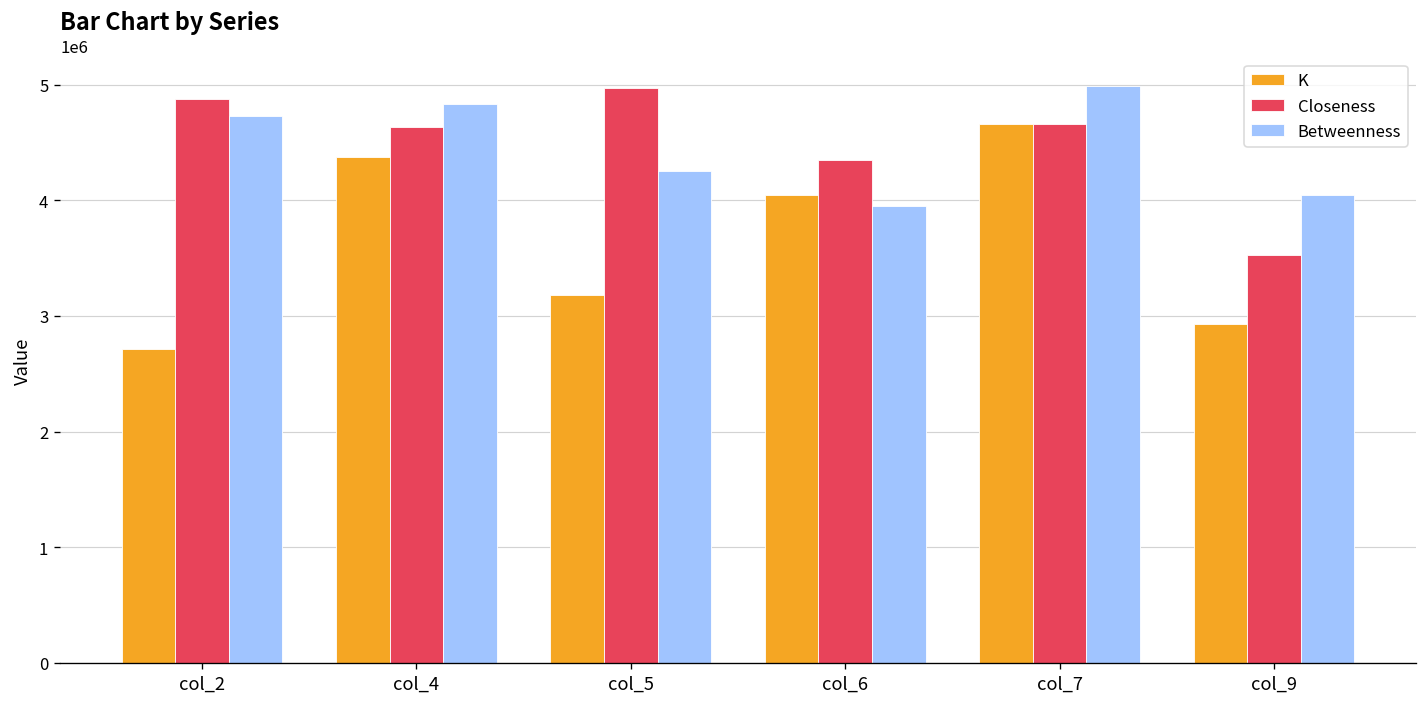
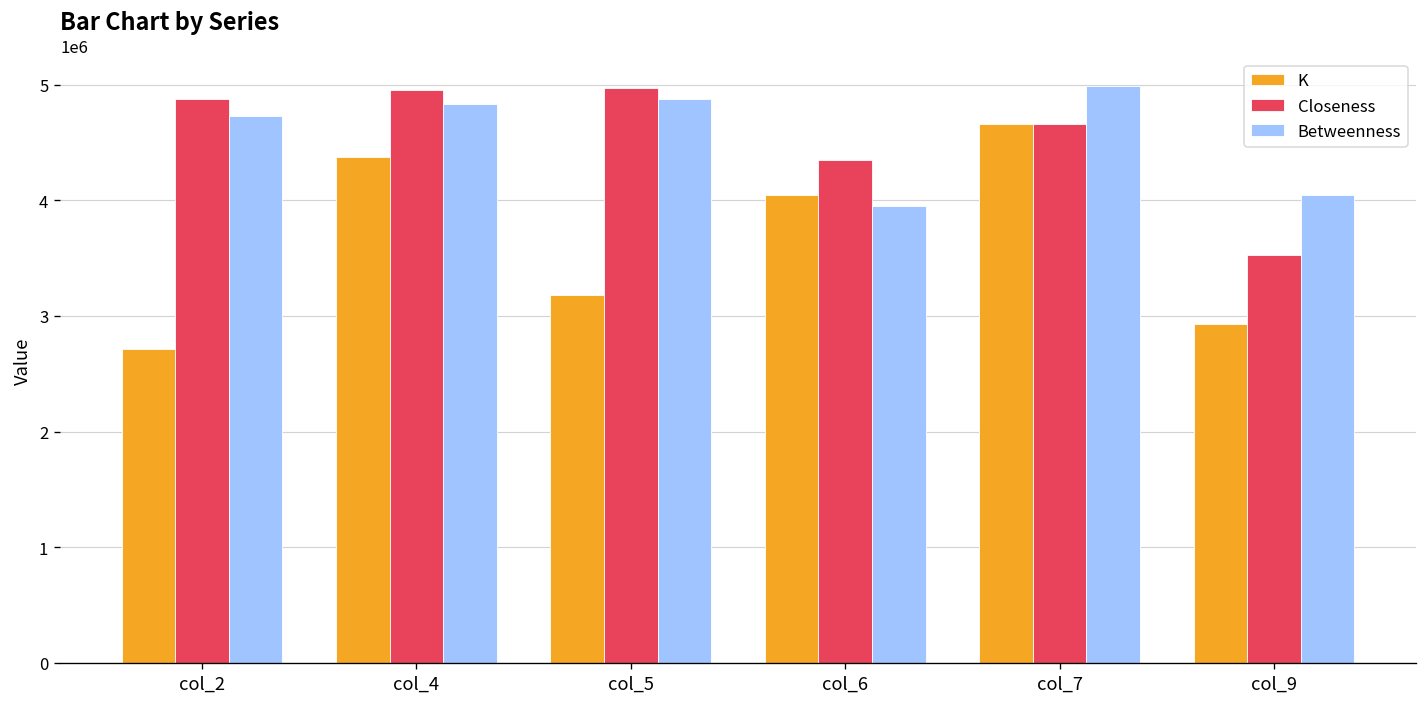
Closeness, col_4: 4600000 -> 5000000
Betweenness, col_5: 4300000 -> 4900000
